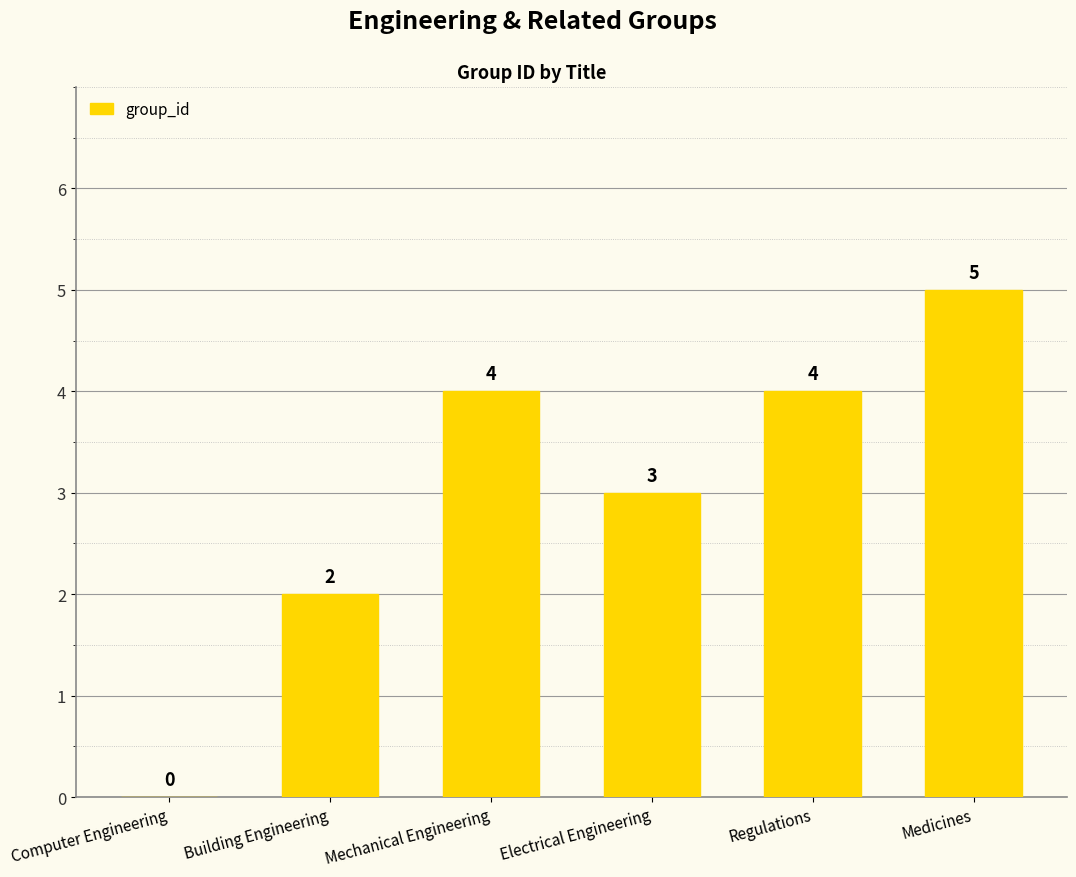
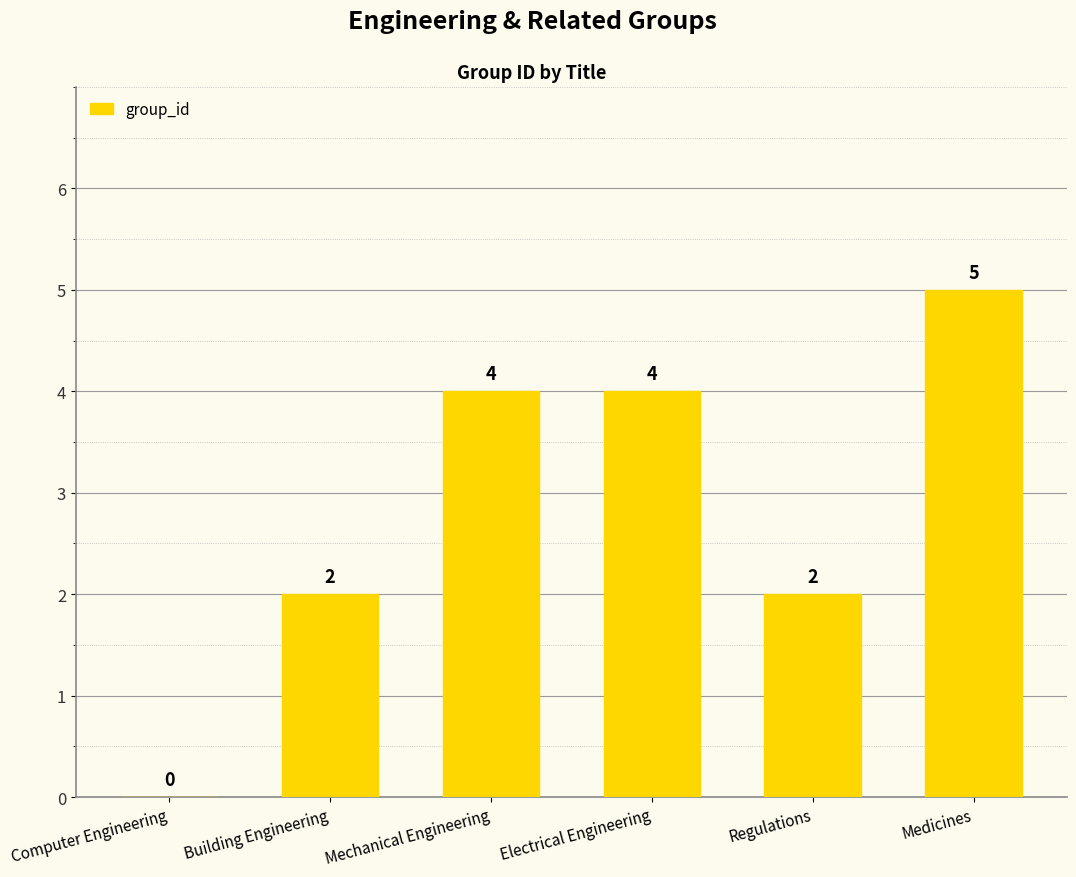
Electrical Engineering: 3 -> 4
Regulations: 4 -> 2
